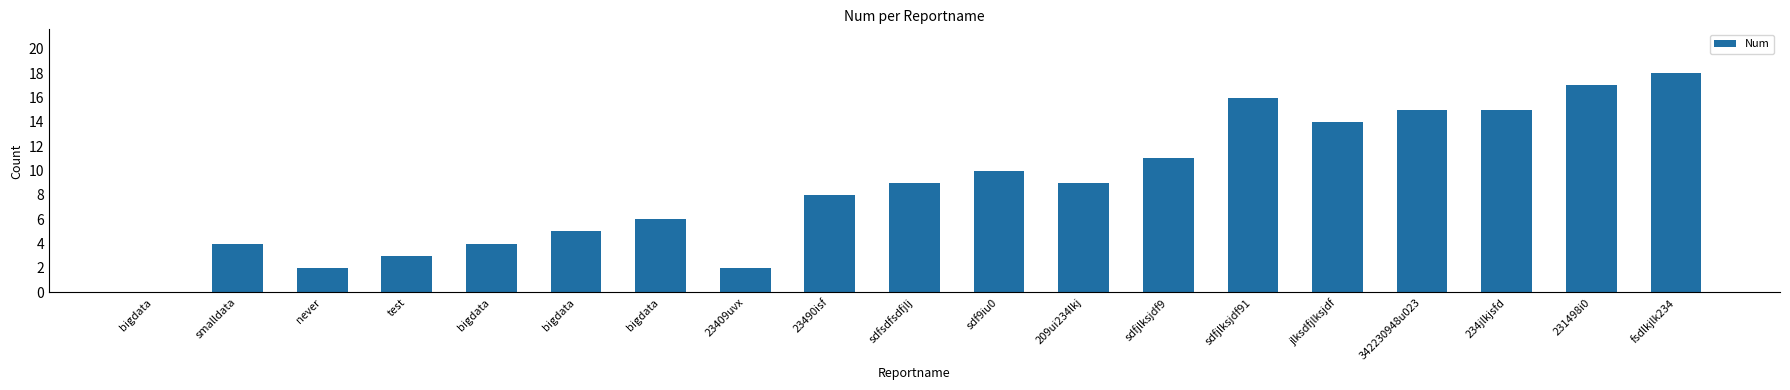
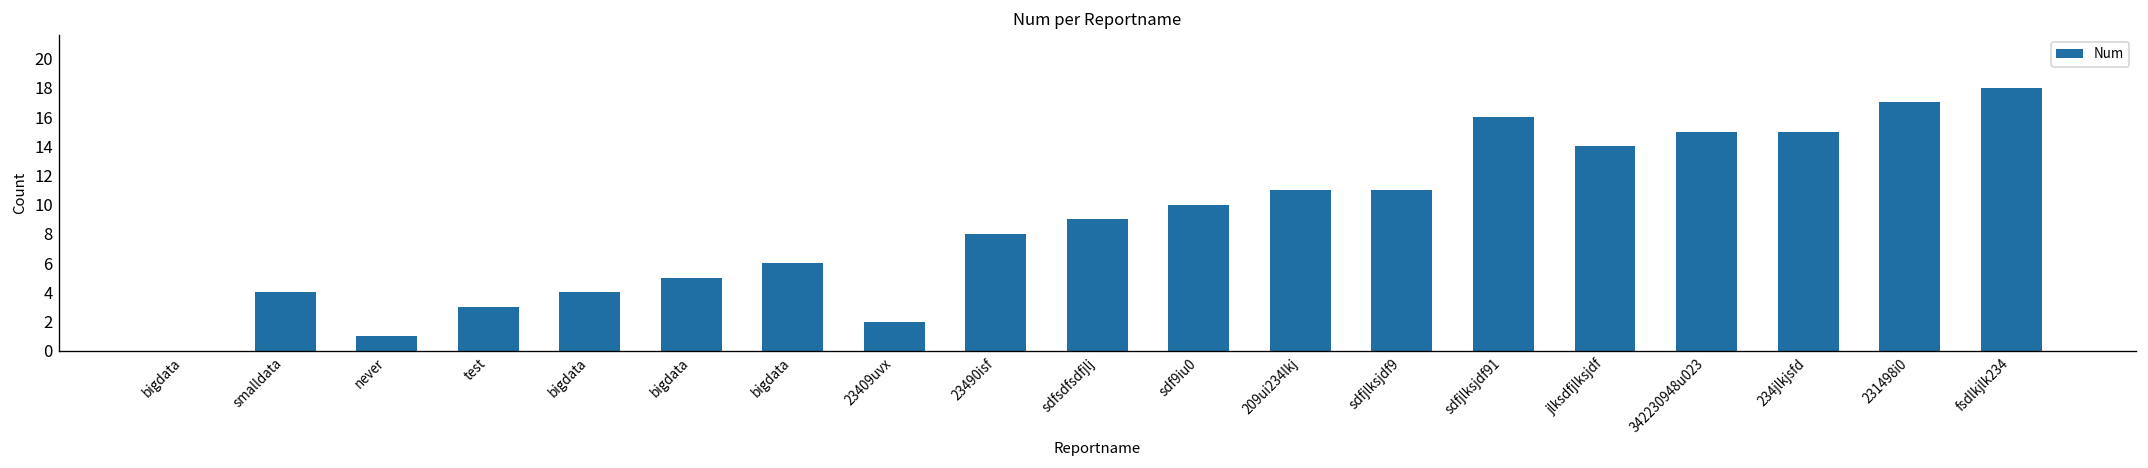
never: 2 -> 1
209ui234lkj: 9 -> 11
